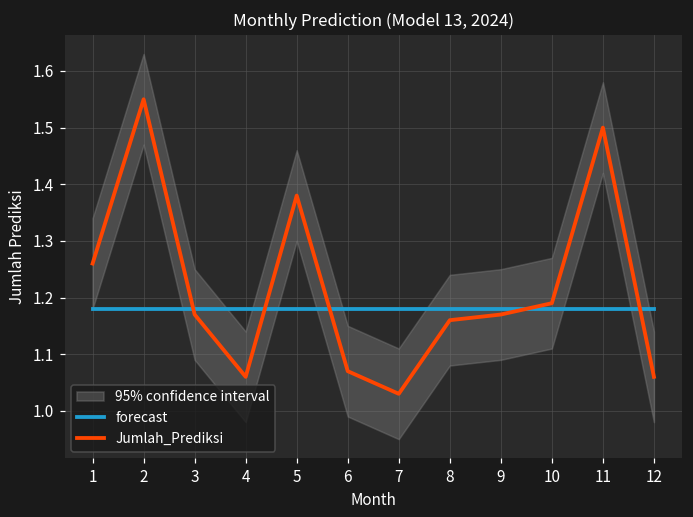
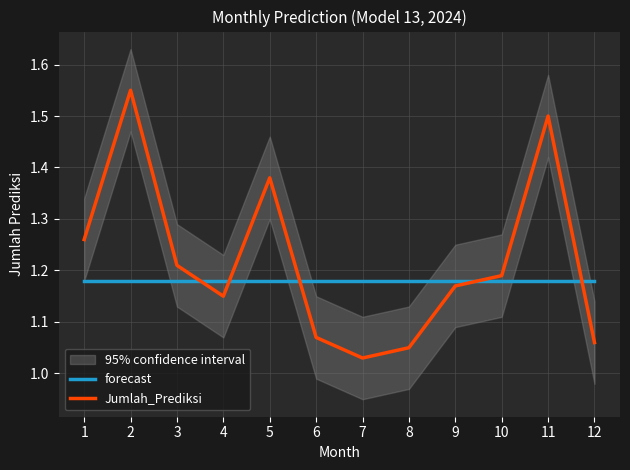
Jumlah_Prediksi, 3: 1.17 -> 1.21
Jumlah_Prediksi, 4: 1.06 -> 1.15
Jumlah_Prediksi, 8: 1.16 -> 1.05
